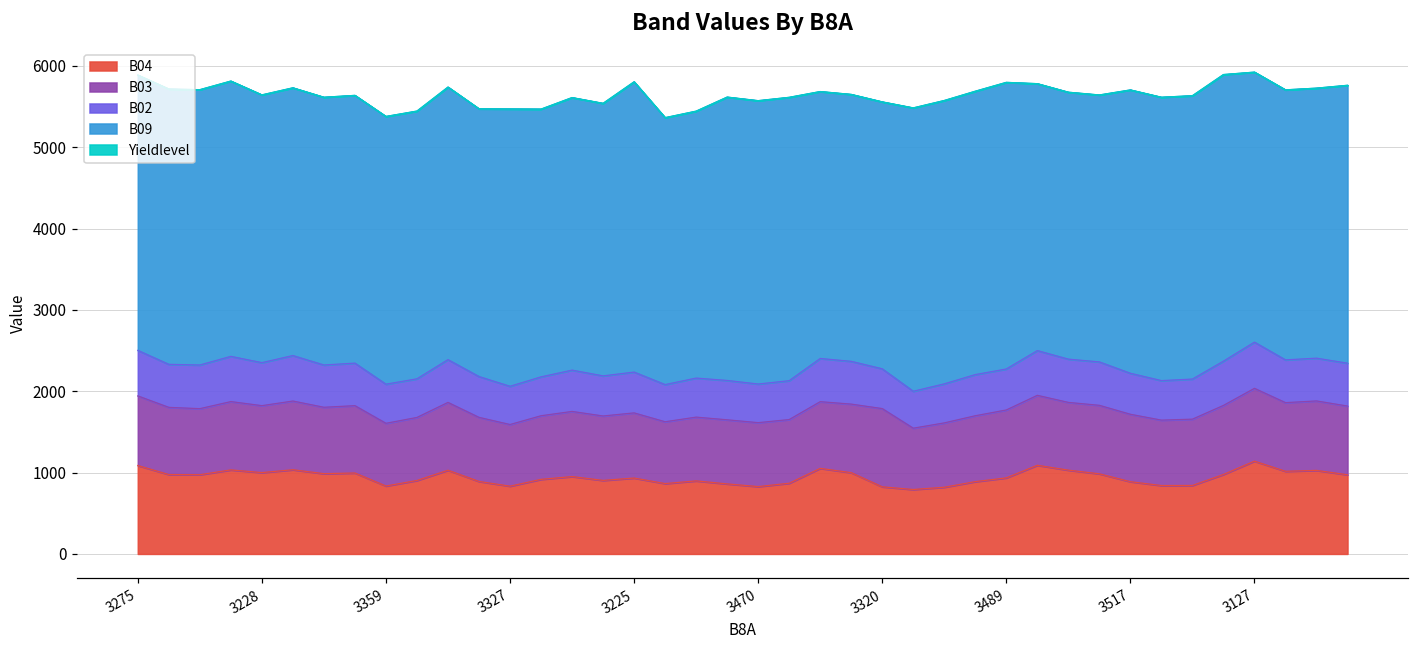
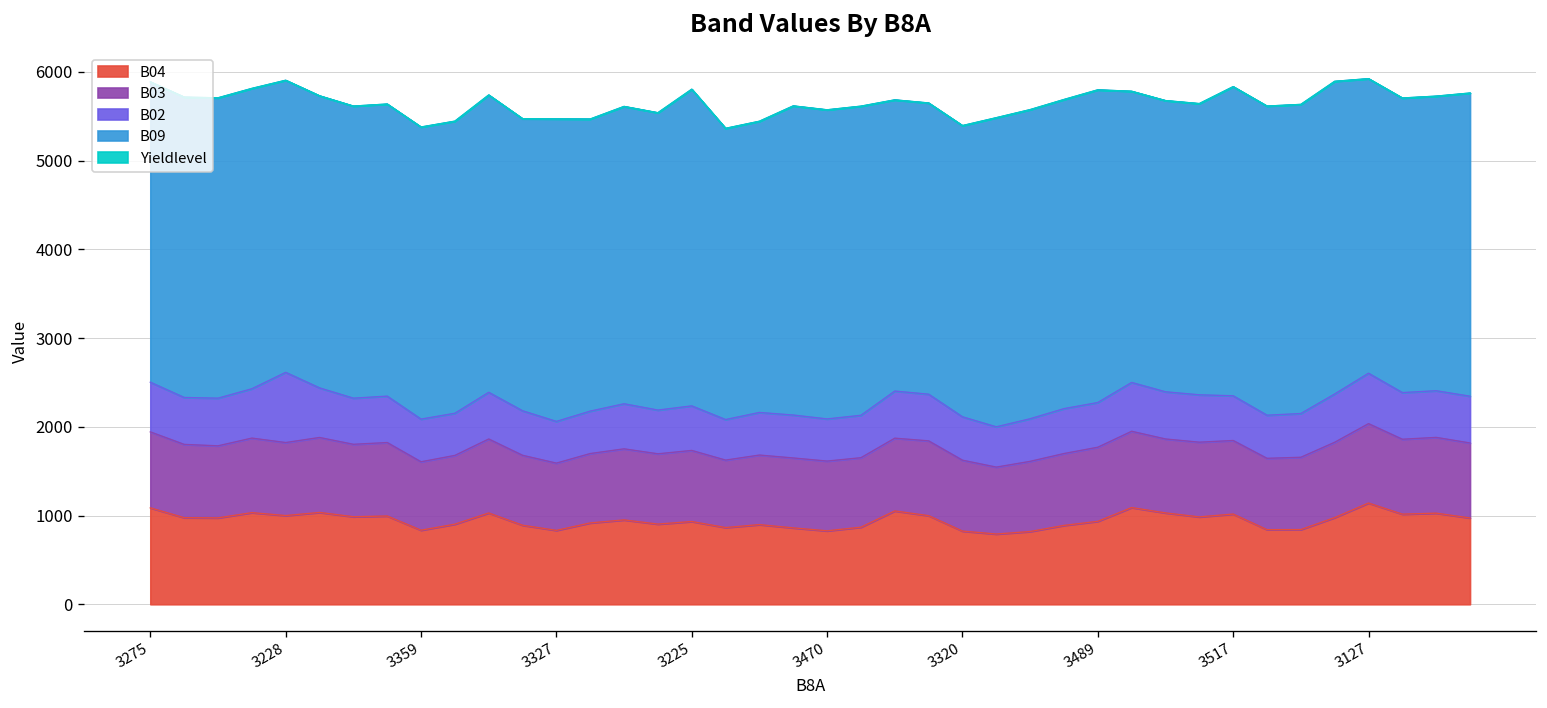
B02, 3228: 500 -> 800
B03, 3320: 1000 -> 800
B04, 3517: 900 -> 1000
